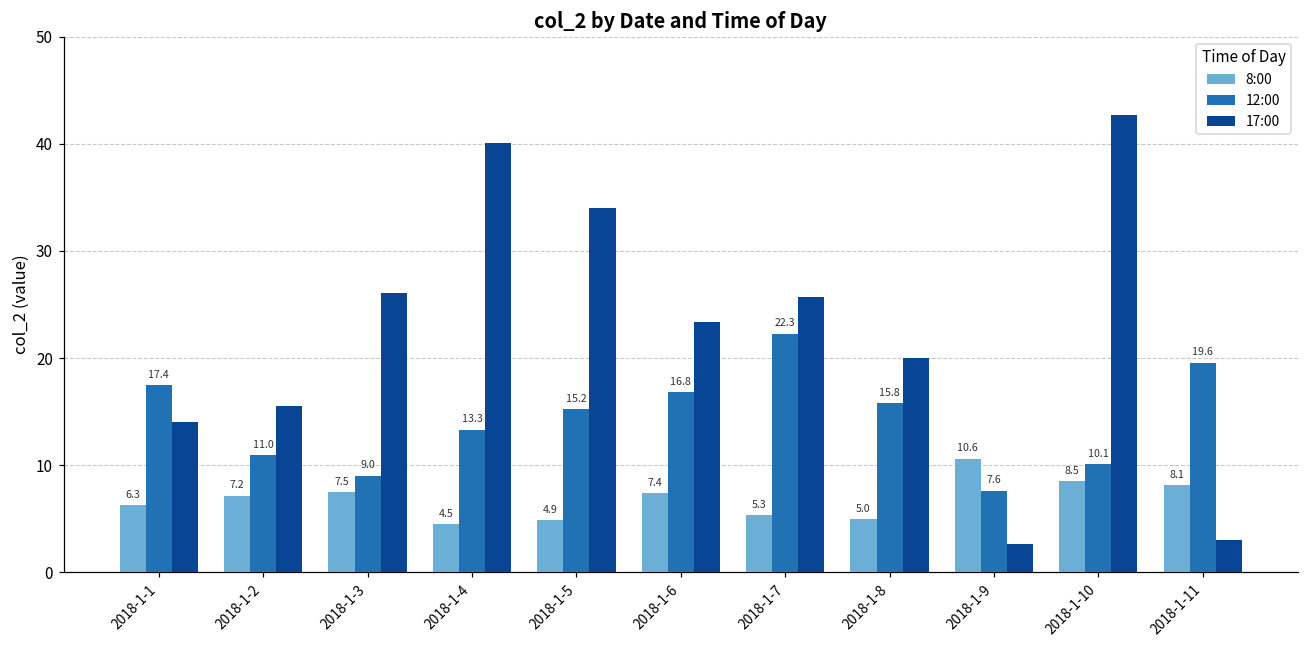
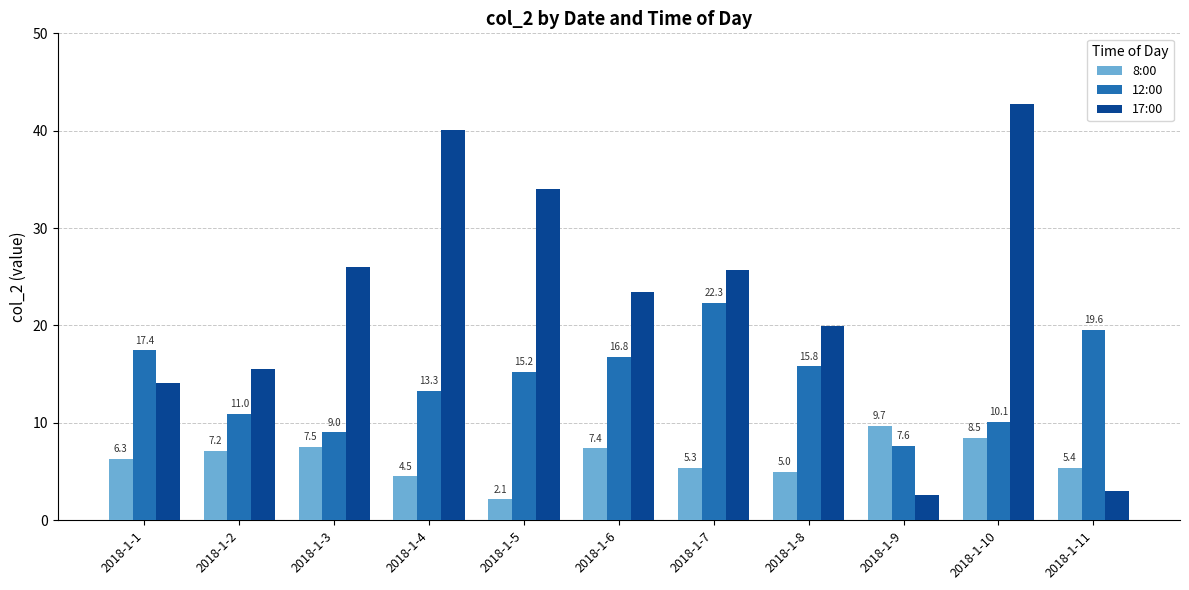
8:00, 2018-1-5: 4.9 -> 2.1
8:00, 2018-1-9: 10.6 -> 9.7
8:00, 2018-1-11: 8.1 -> 5.4
